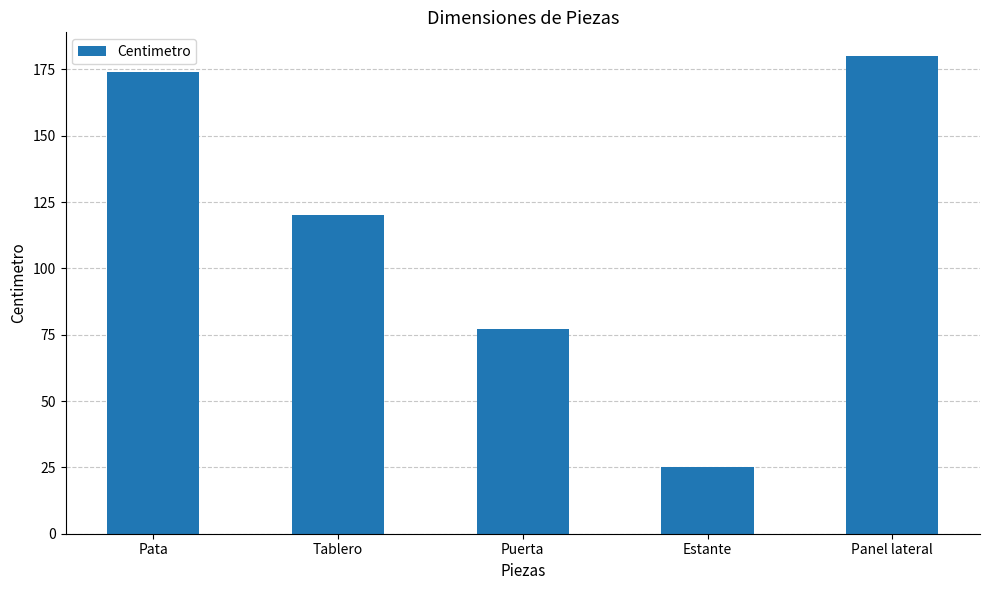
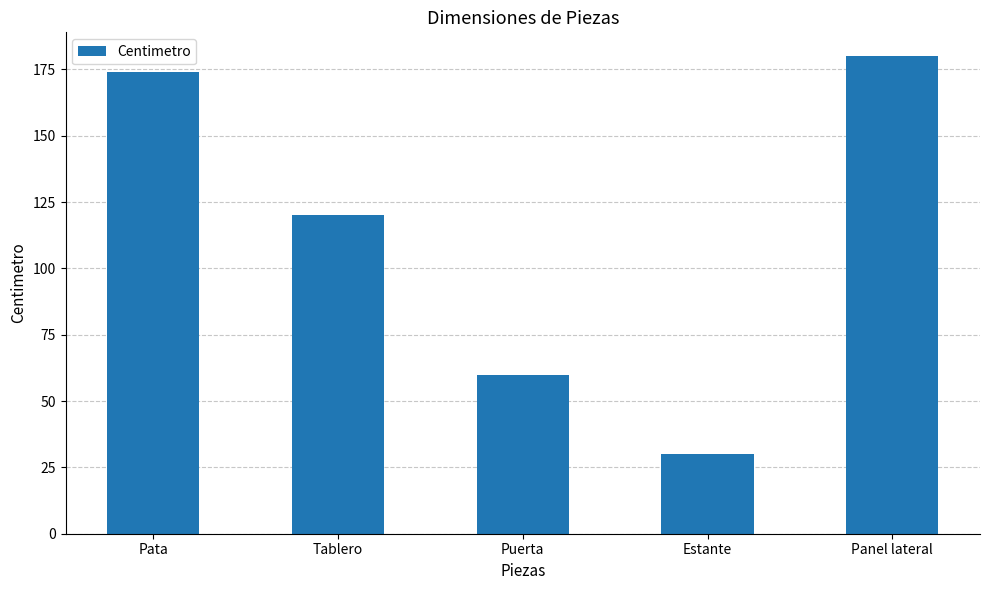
Puerta: 77 -> 60
Estante: 25 -> 30
